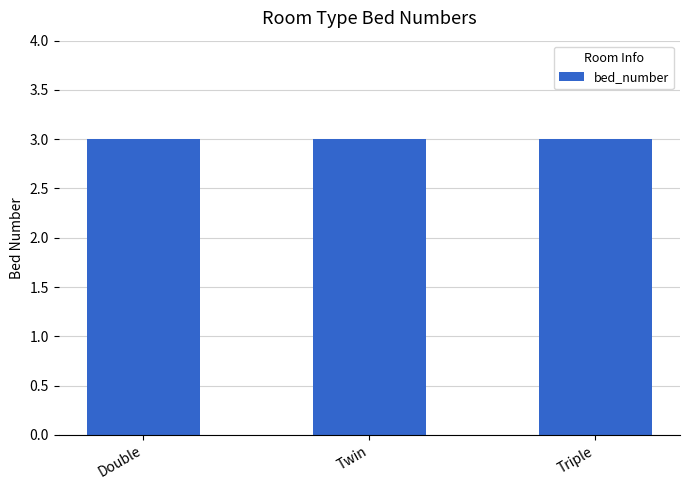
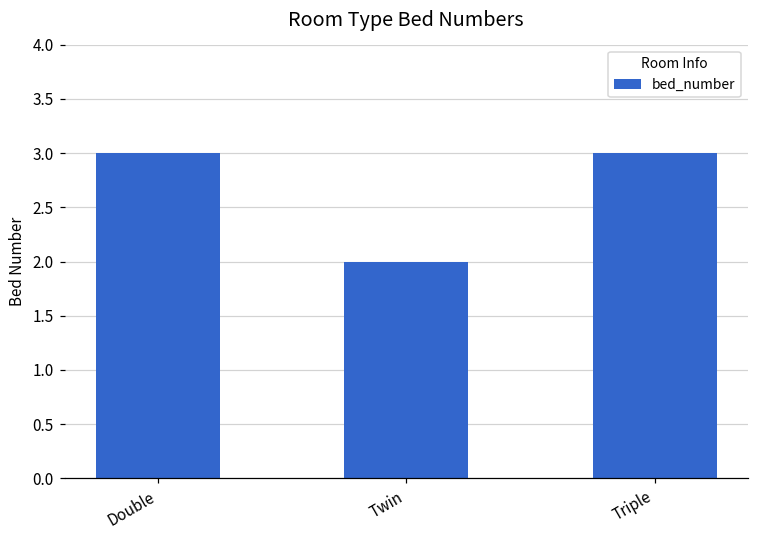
Twin: 3 -> 2
